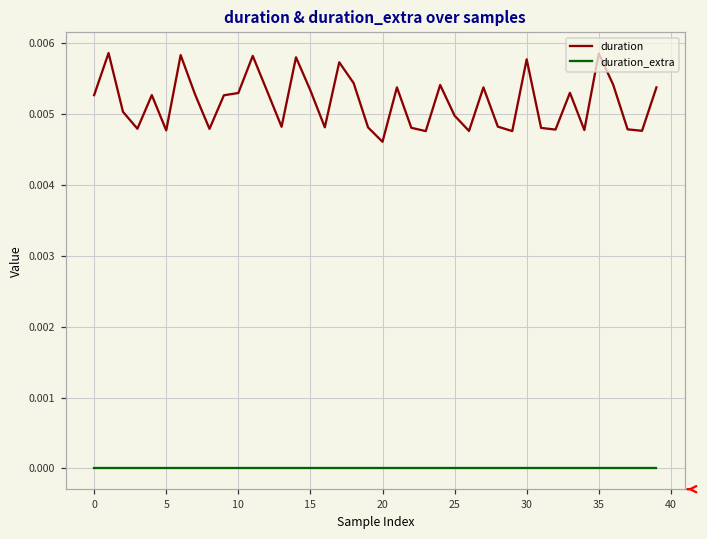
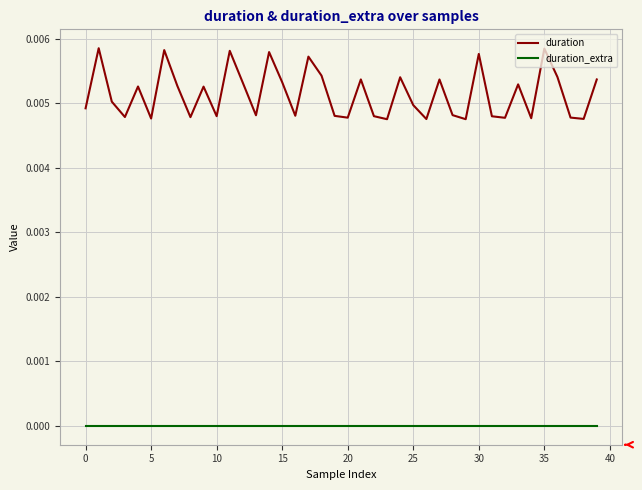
duration, 0: 0.0053 -> 0.0049
duration, 10: 0.0053 -> 0.0048
duration, 20: 0.0046 -> 0.0048
